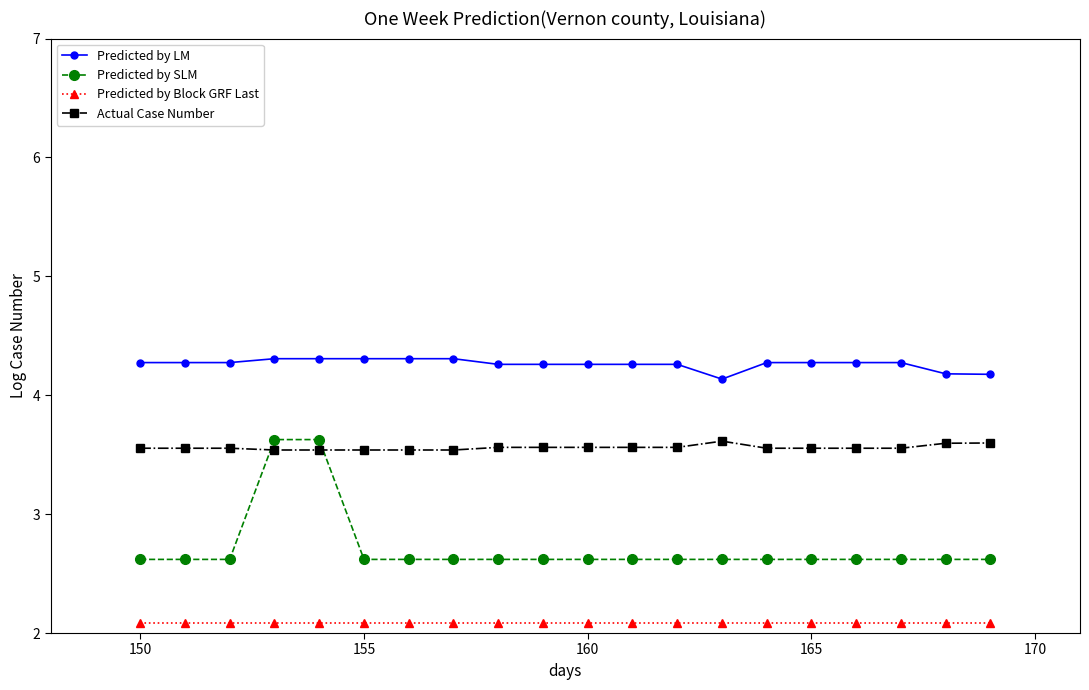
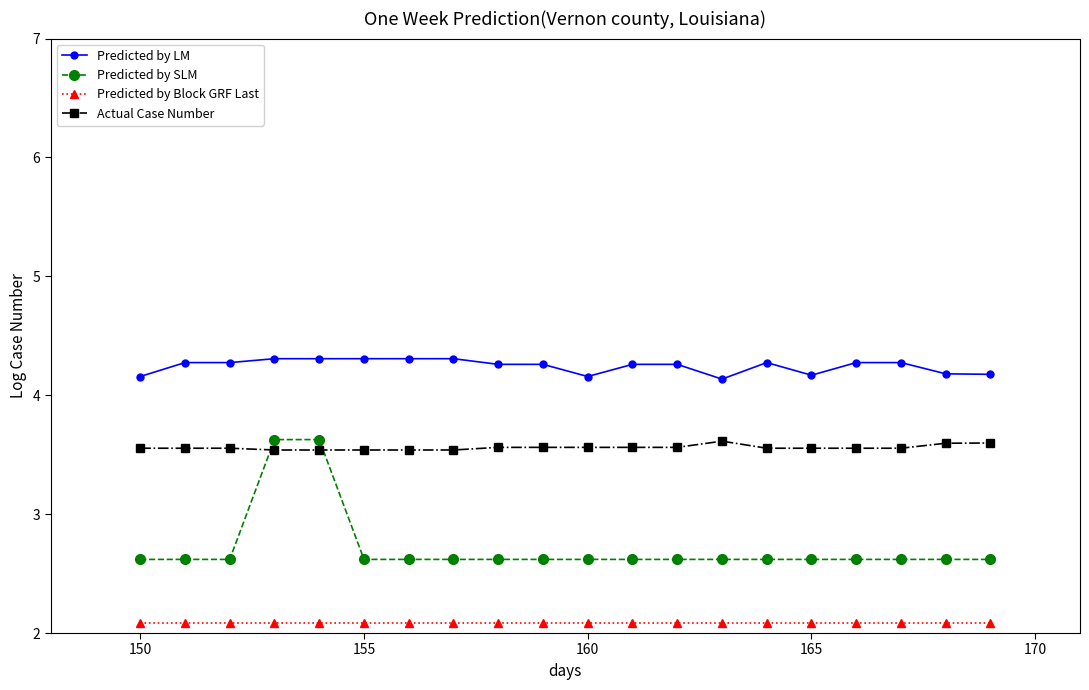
Predicted by LM, 150: 4.27 -> 4.16
Predicted by LM, 160: 4.26 -> 4.16
Predicted by LM, 165: 4.27 -> 4.17
